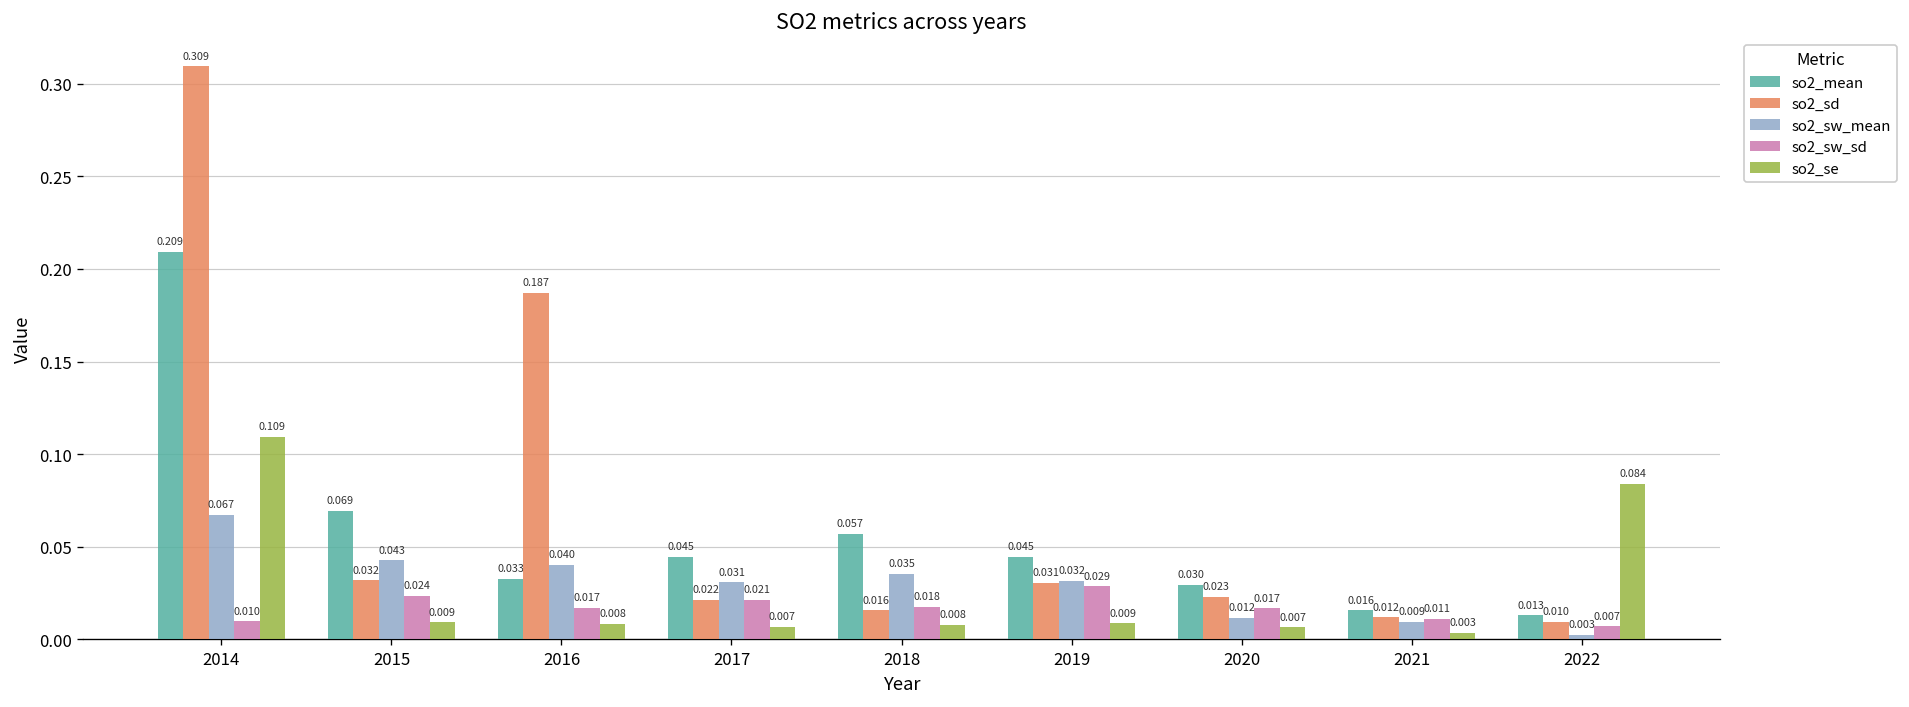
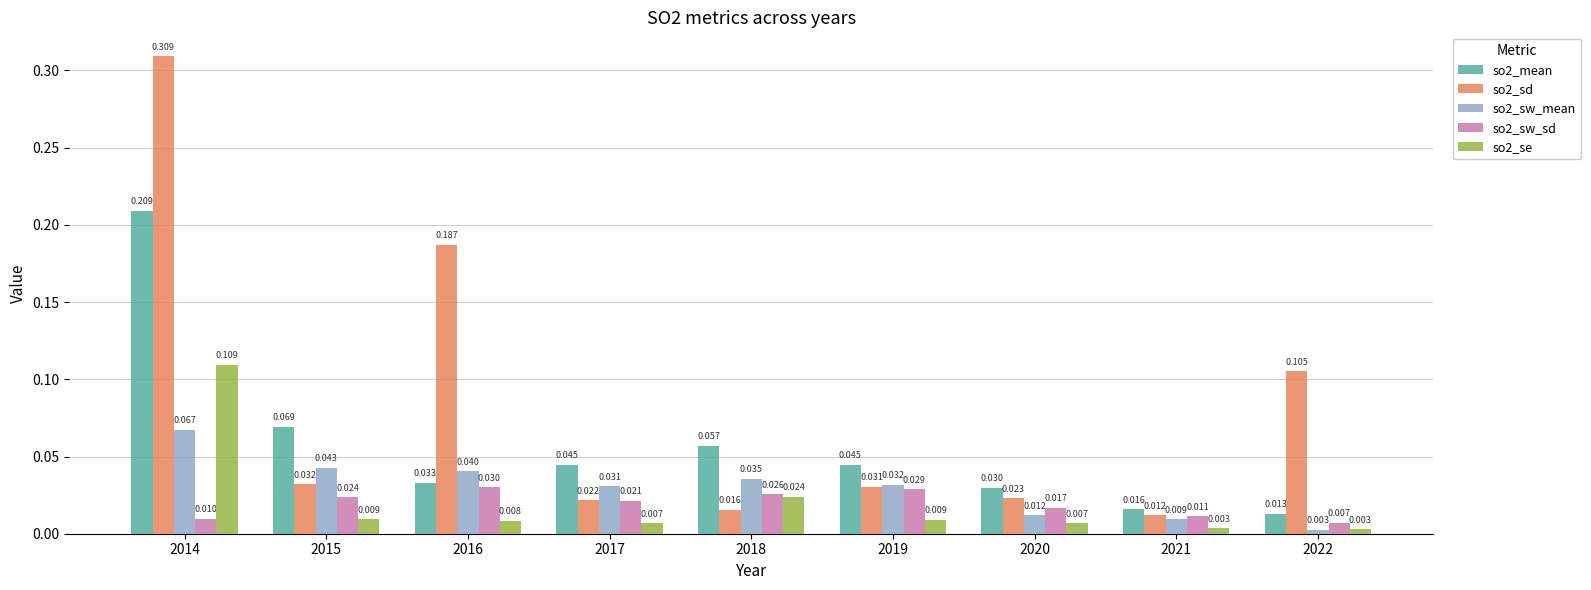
so2_sw_sd, 2016: 0.017 -> 0.030
so2_sw_sd, 2018: 0.018 -> 0.026
so2_se, 2018: 0.008 -> 0.024
so2_sd, 2022: 0.010 -> 0.105
so2_se, 2022: 0.084 -> 0.003
